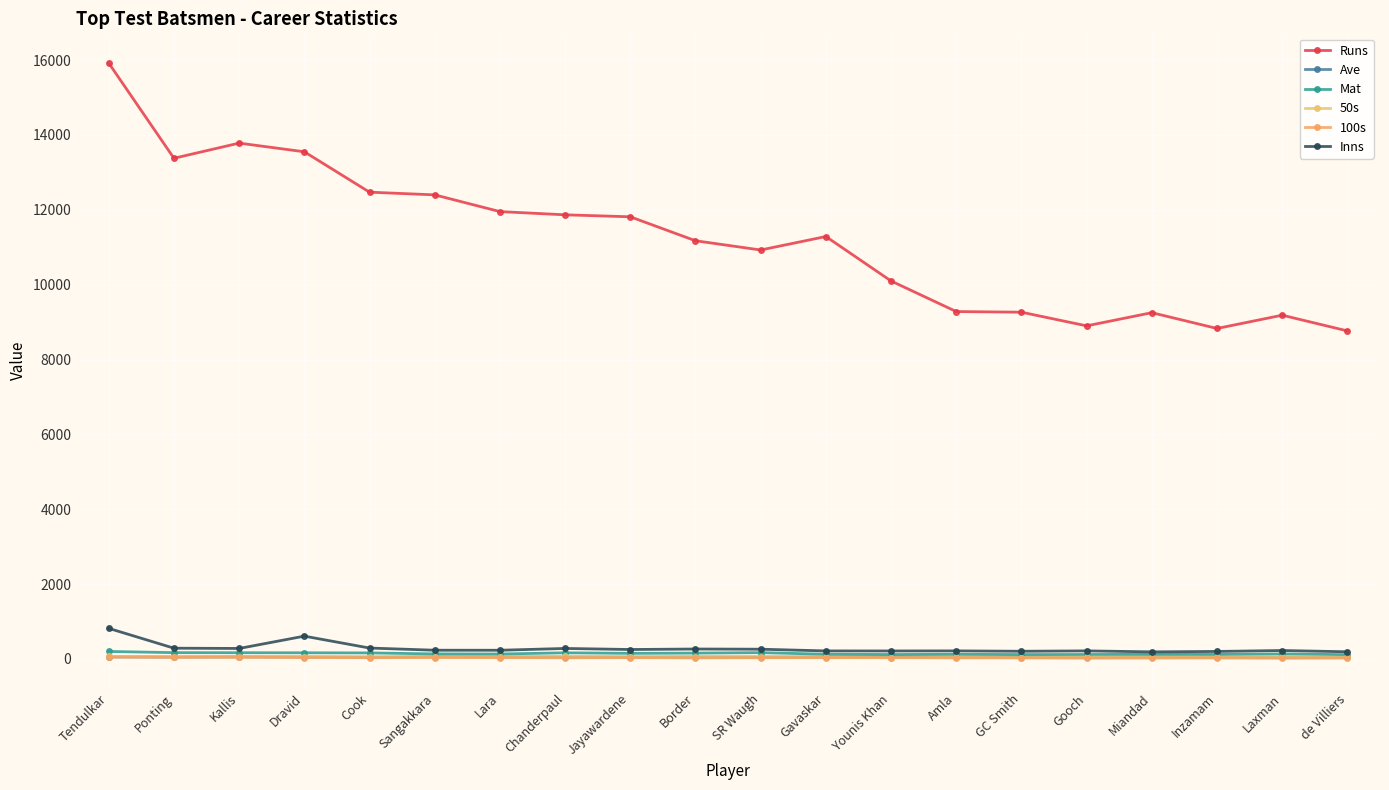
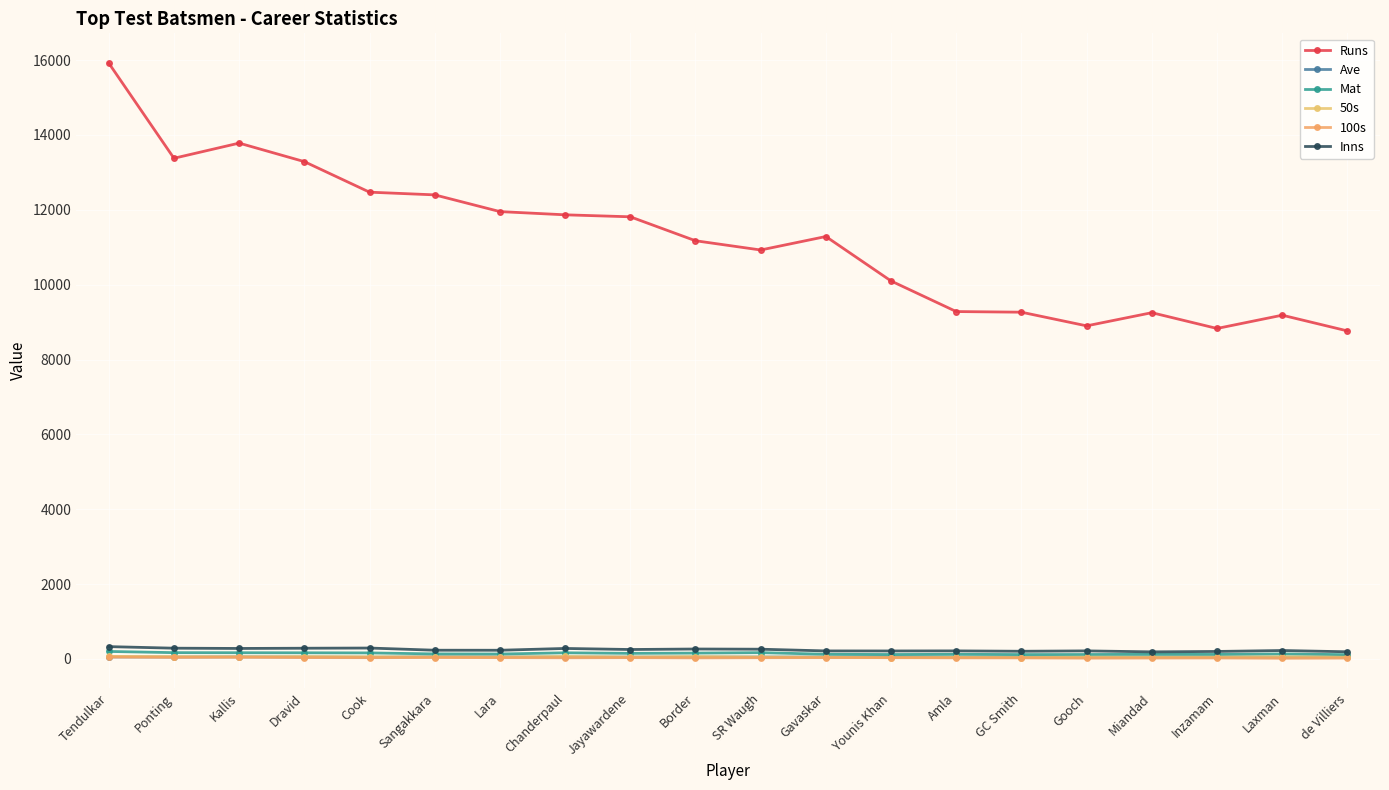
Inns, Tendulkar: 800 -> 300
Runs, Dravid: 13600 -> 13300
Inns, Dravid: 600 -> 300
